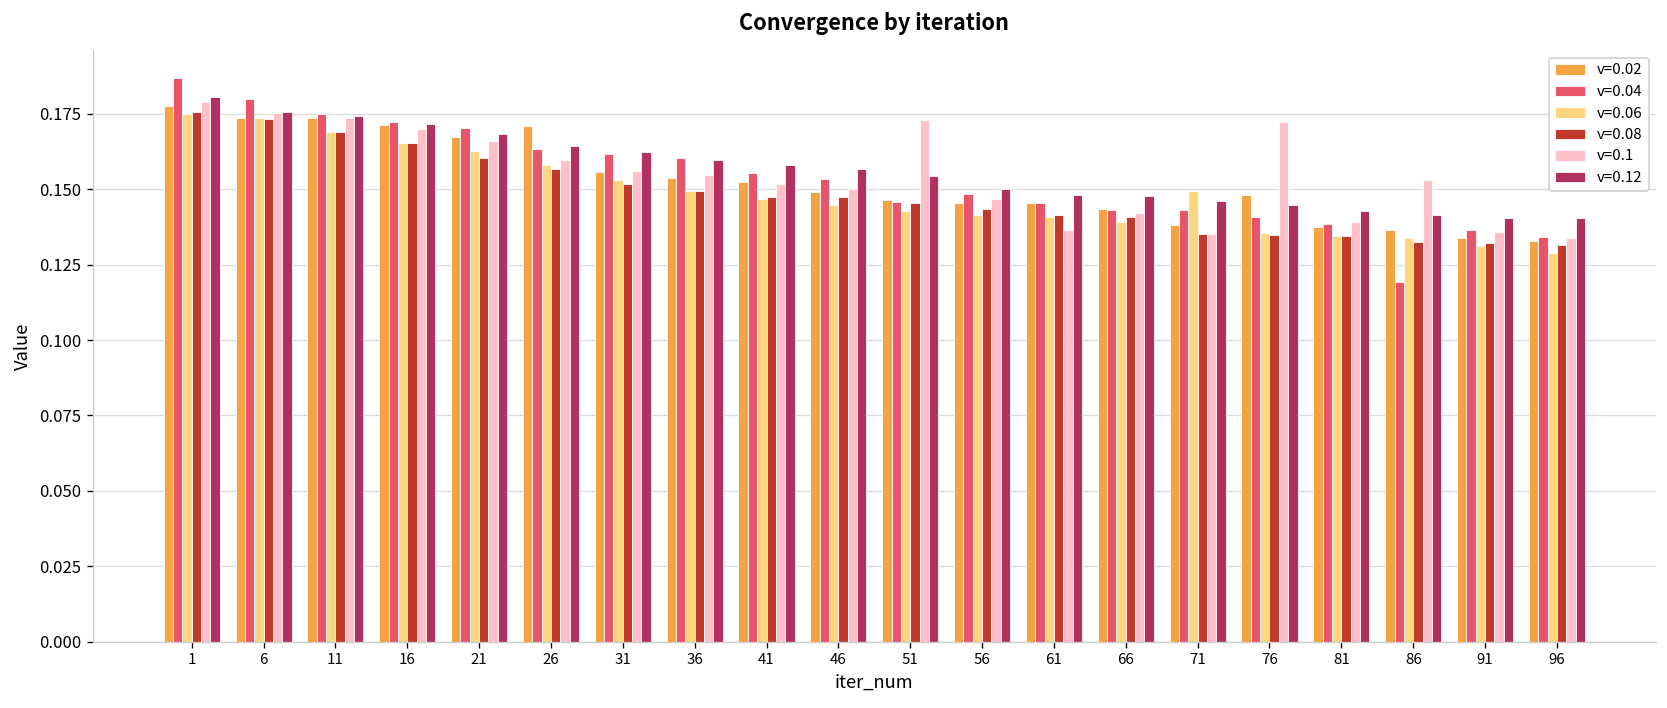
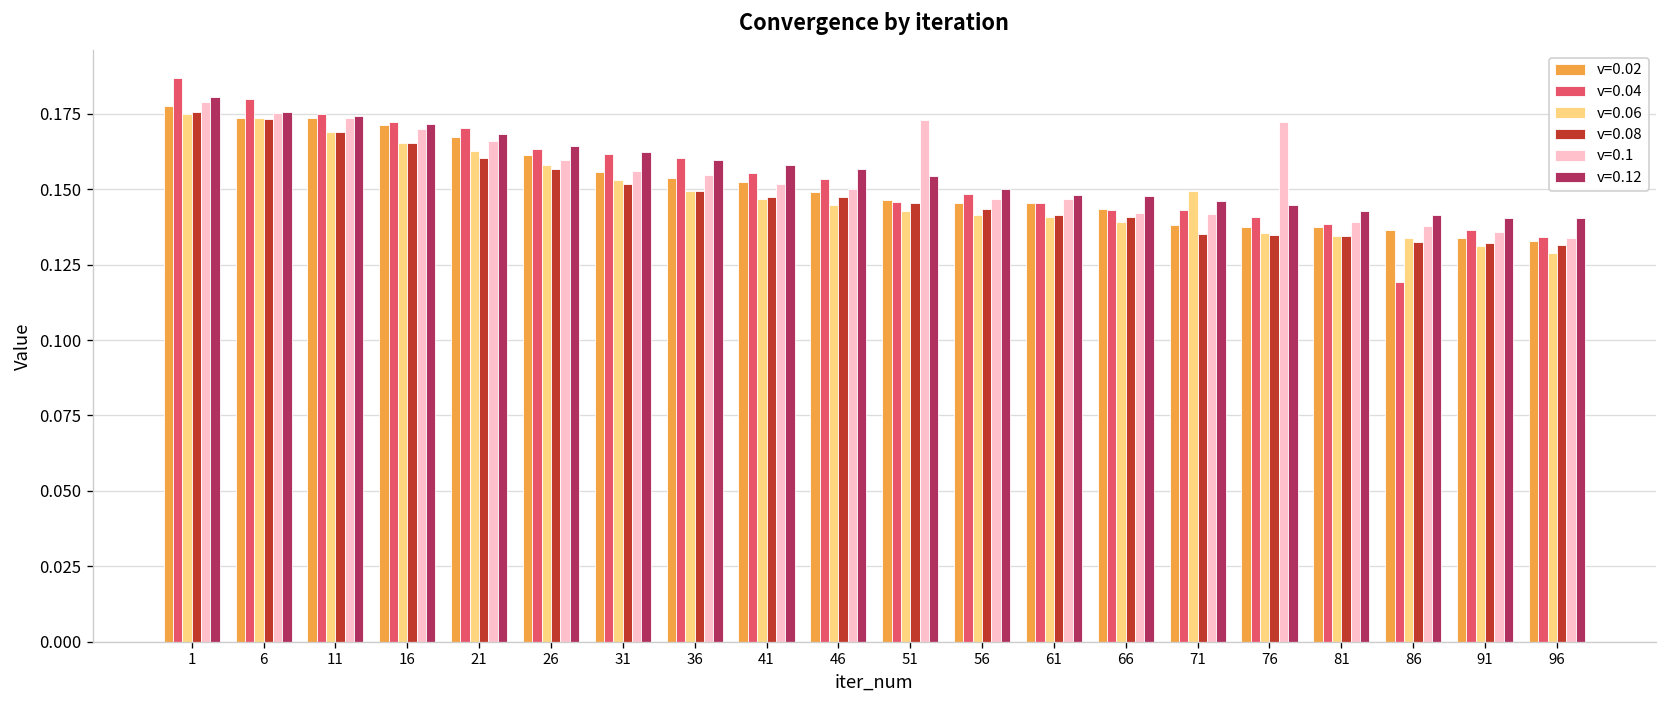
v=0.02, 26: 0.171 -> 0.161
v=0.1, 61: 0.137 -> 0.147
v=0.1, 71: 0.135 -> 0.142
v=0.02, 76: 0.148 -> 0.138
v=0.1, 86: 0.153 -> 0.138
